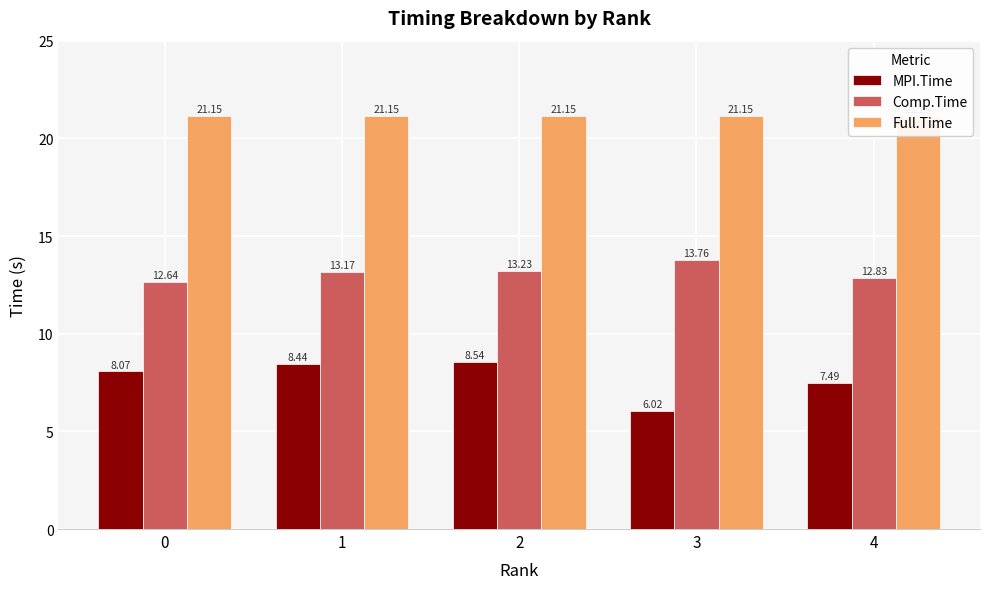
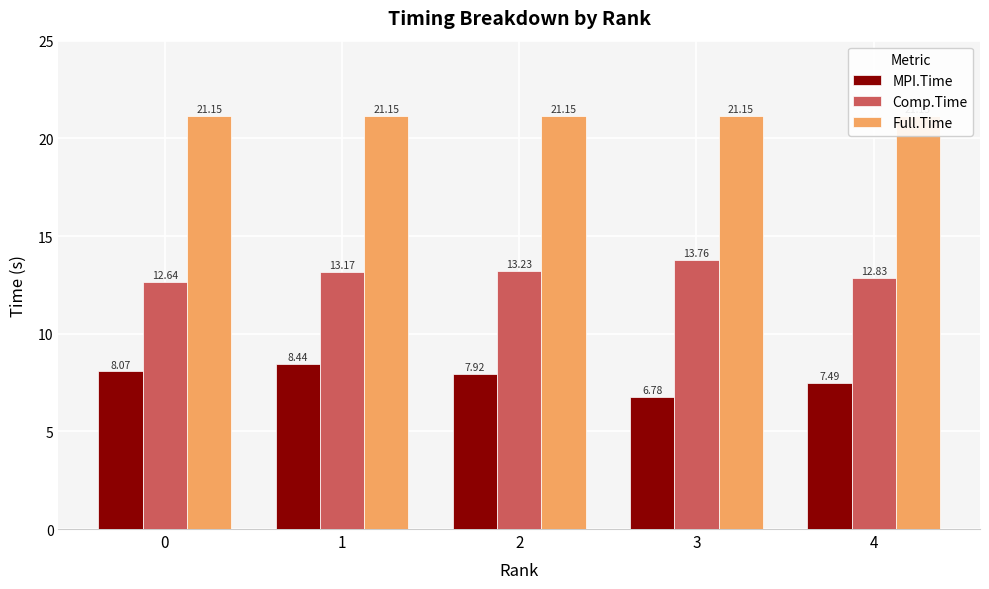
MPI.Time, 2: 8.54 -> 7.92
MPI.Time, 3: 6.02 -> 6.78
